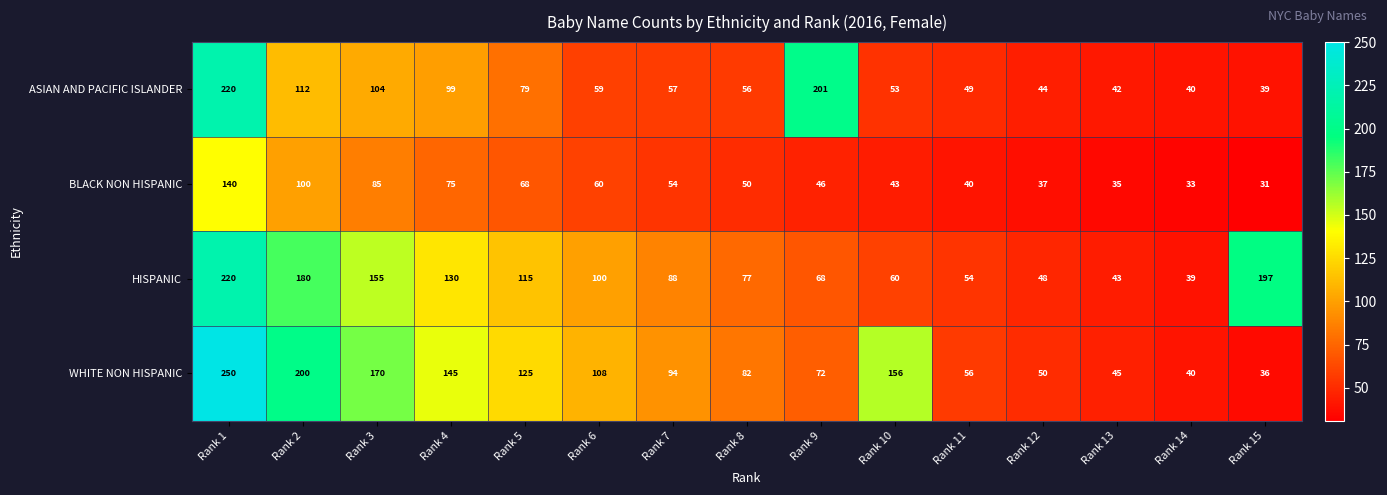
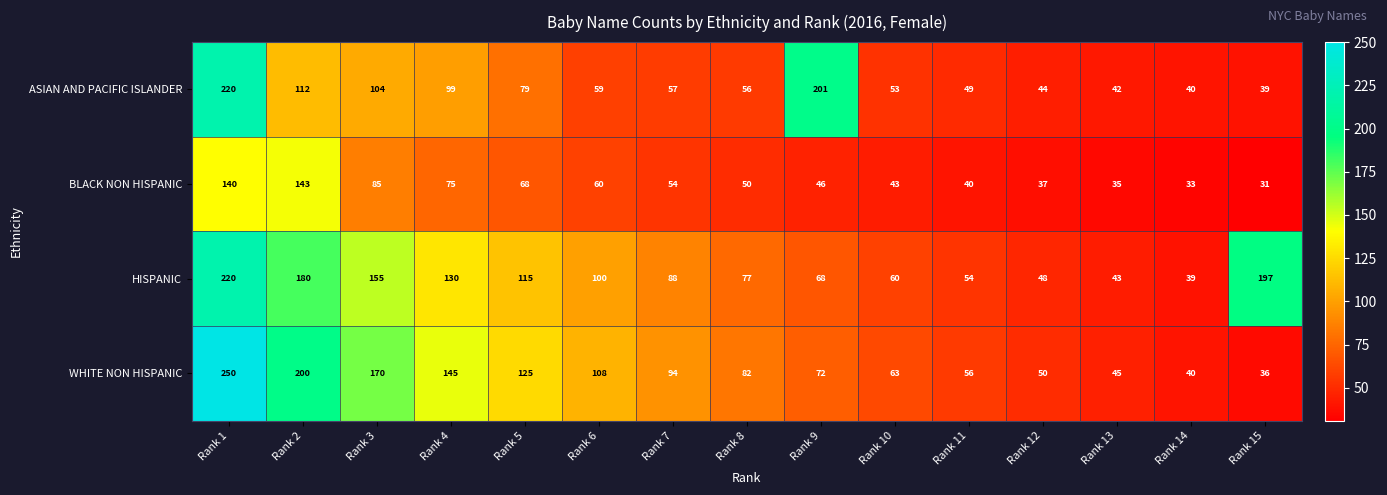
BLACK NON HISPANIC, Rank 2: 100 -> 143
WHITE NON HISPANIC, Rank 10: 156 -> 63
